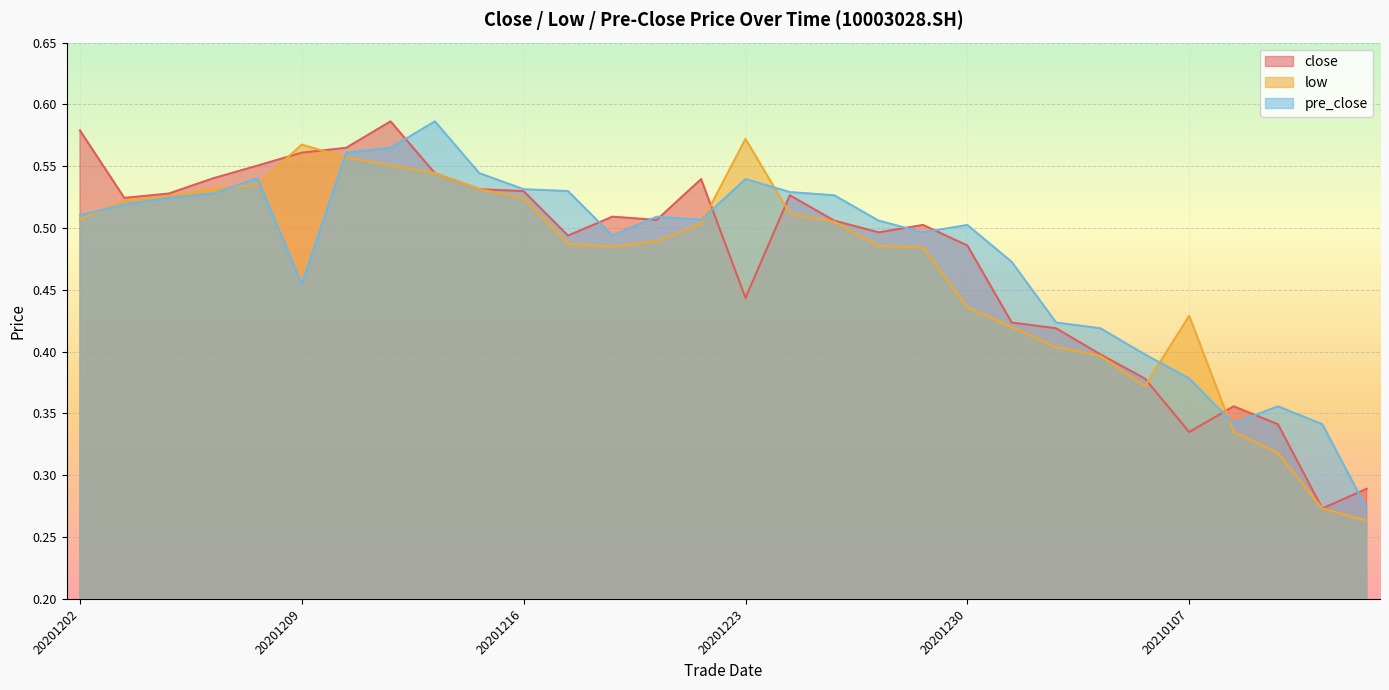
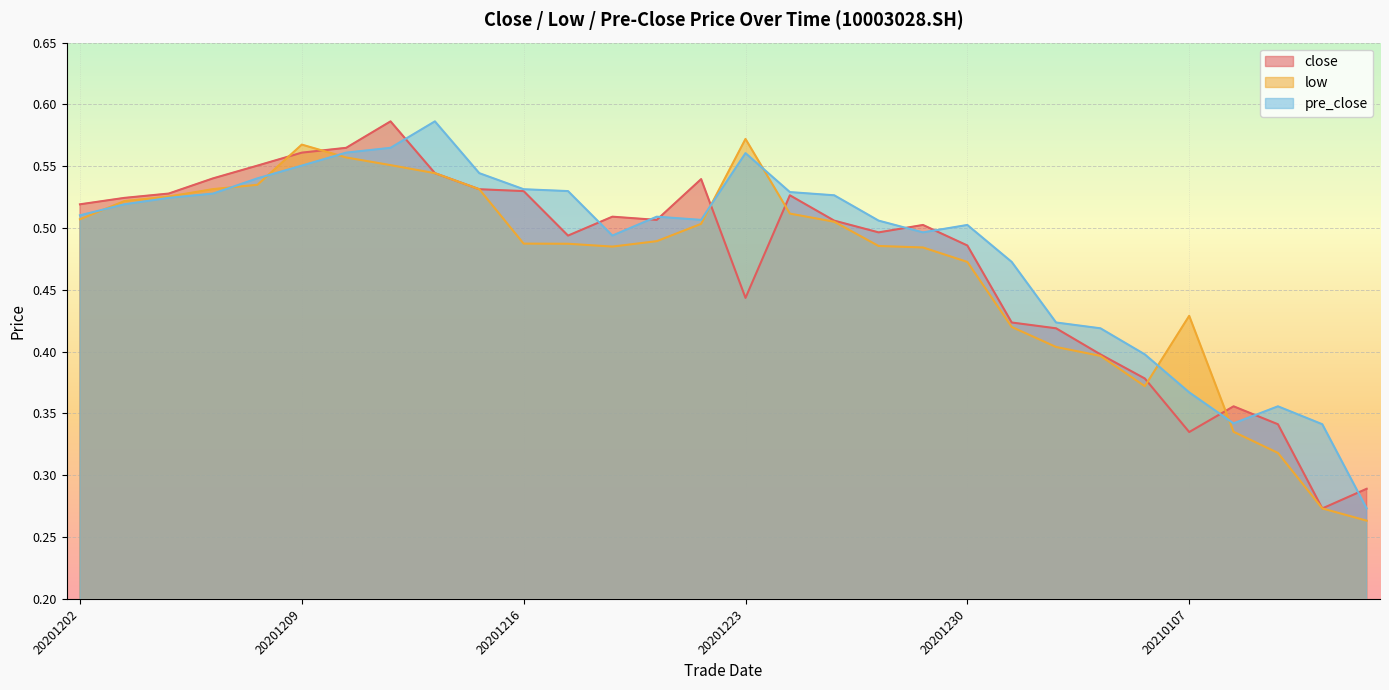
close, 20201202: 0.579 -> 0.519
pre_close, 20201209: 0.455 -> 0.551
low, 20201216: 0.524 -> 0.487
pre_close, 20201223: 0.540 -> 0.561
low, 20201230: 0.436 -> 0.473
pre_close, 20210107: 0.378 -> 0.367
